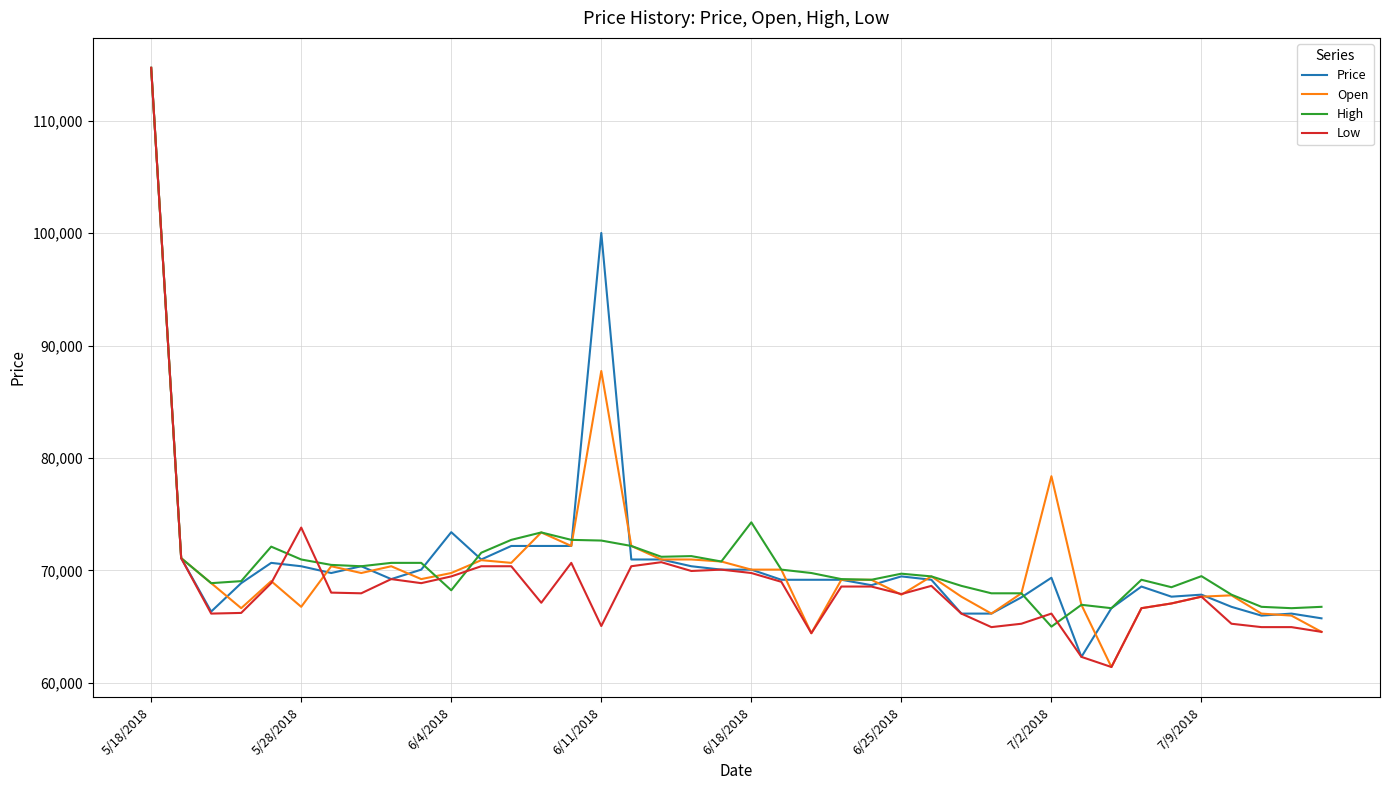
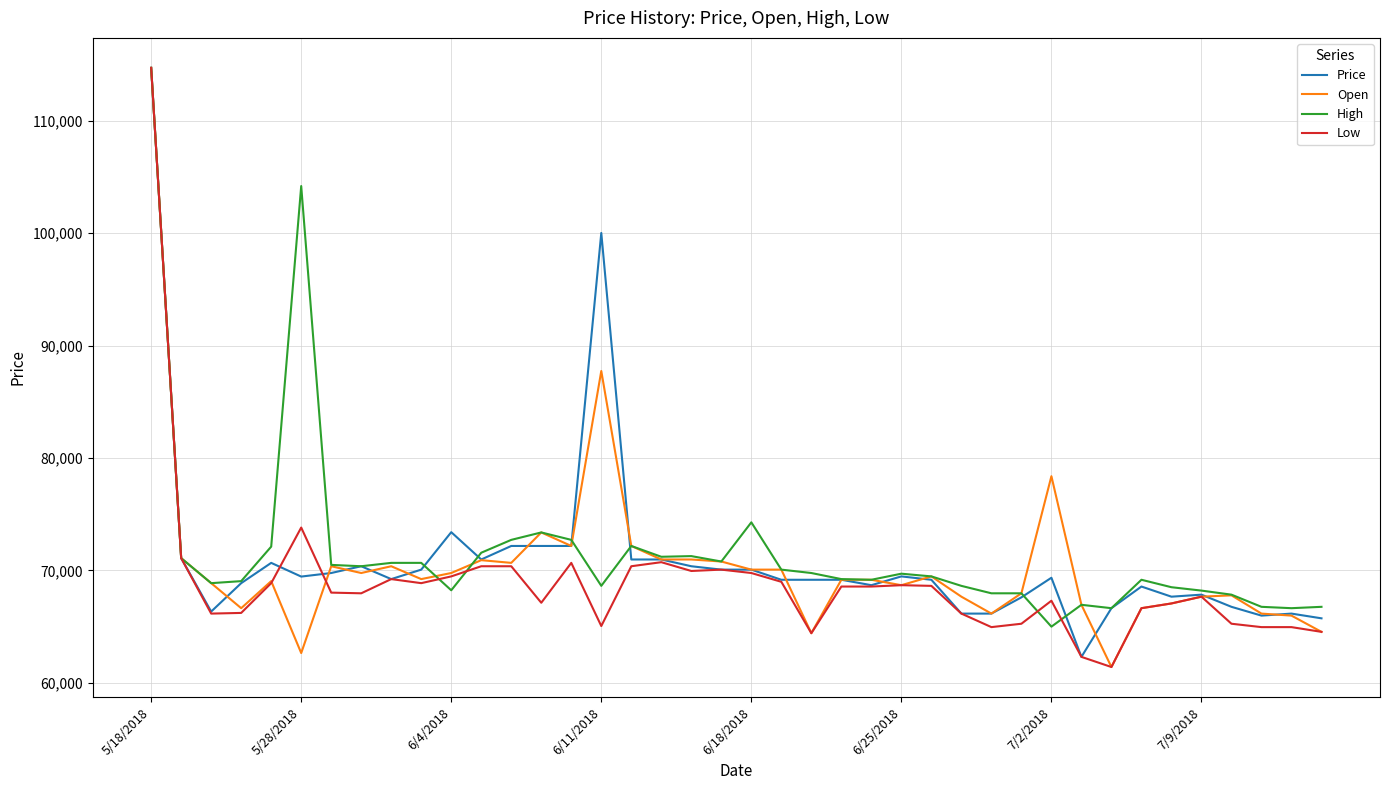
Price, 5/28/2018: 70,400 -> 69,500
Open, 5/28/2018: 66,800 -> 62,700
High, 5/28/2018: 71,000 -> 104,200
High, 6/11/2018: 72,700 -> 68,600
Open, 6/25/2018: 67,800 -> 68,700
Low, 6/25/2018: 67,900 -> 68,700
Low, 7/2/2018: 66,200 -> 67,300
High, 7/9/2018: 69,500 -> 68,200
